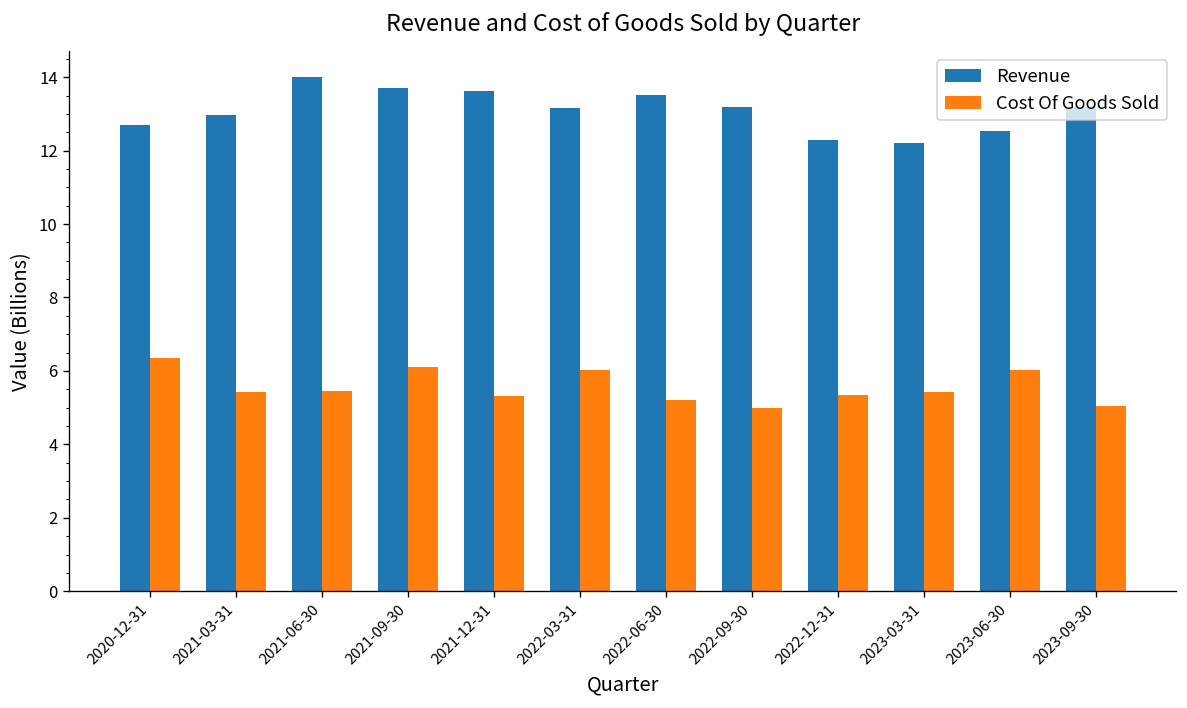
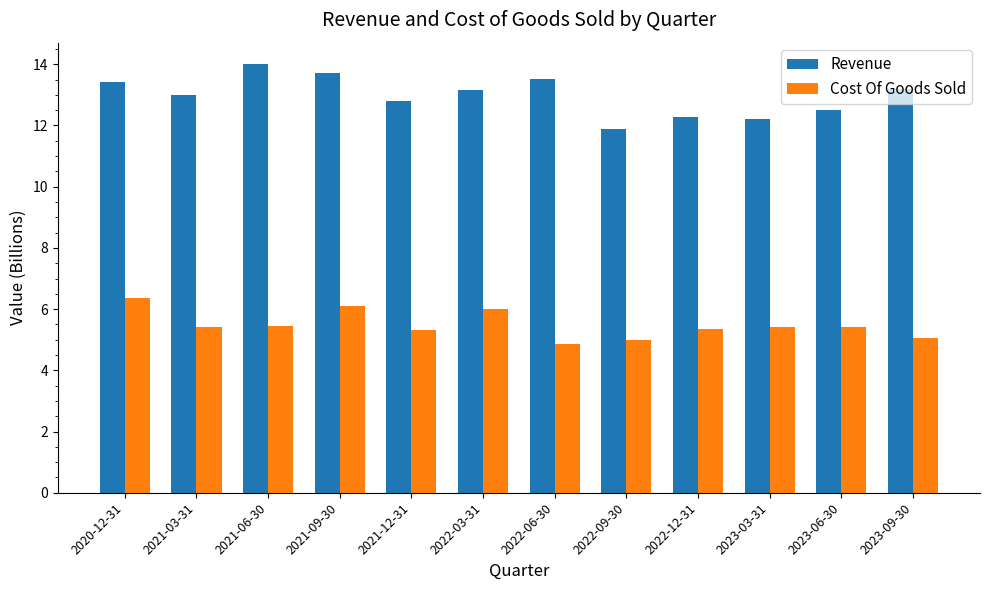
Revenue, 2020-12-31: 12.7 -> 13.4
Revenue, 2021-12-31: 13.6 -> 12.8
Cost Of Goods Sold, 2022-06-30: 5.2 -> 4.9
Revenue, 2022-09-30: 13.2 -> 11.9
Cost Of Goods Sold, 2023-06-30: 6.0 -> 5.4
